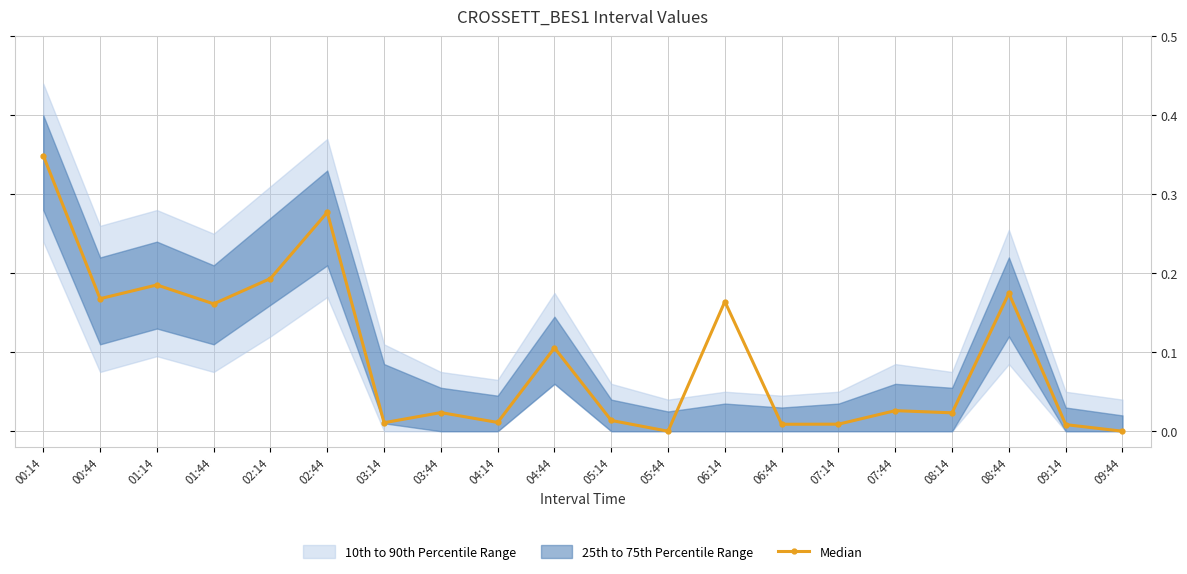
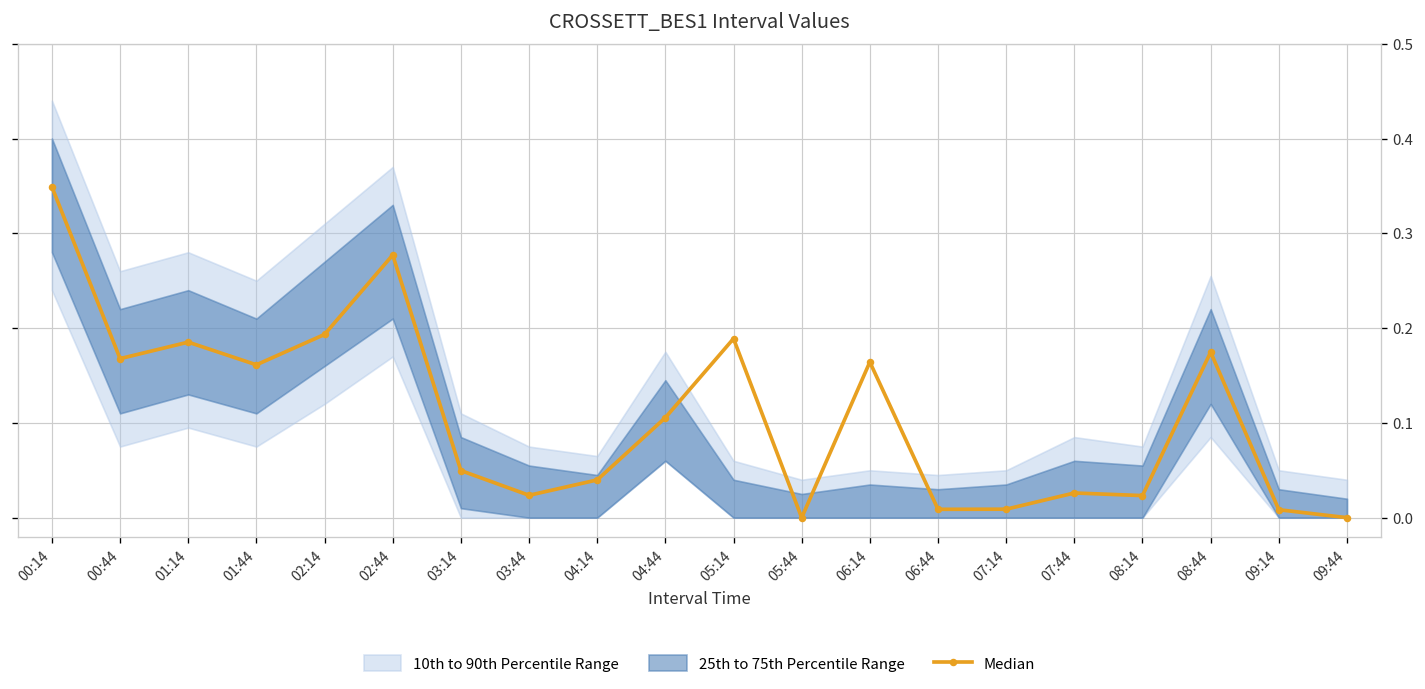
Median, 03:14: 0.01 -> 0.05
Median, 04:14: 0.01 -> 0.04
Median, 05:14: 0.01 -> 0.19
